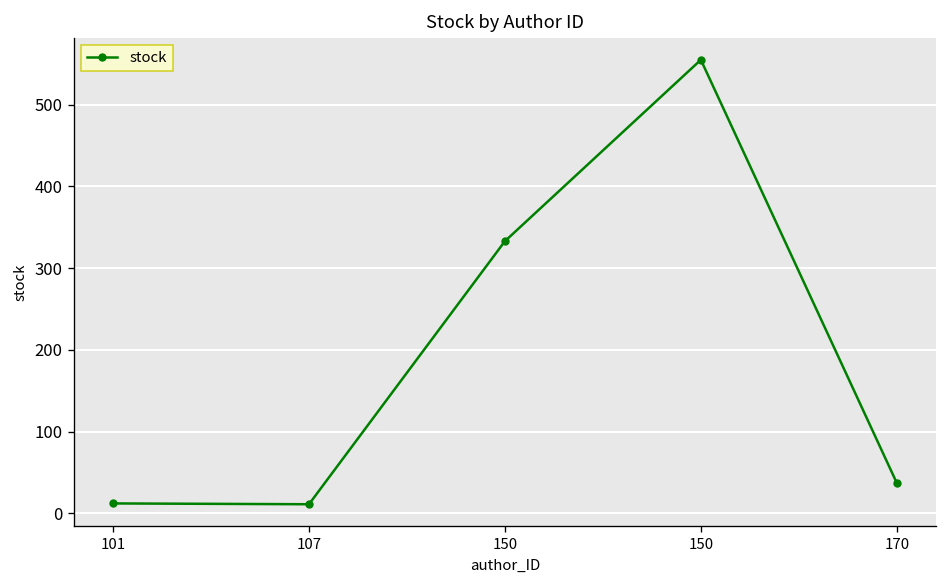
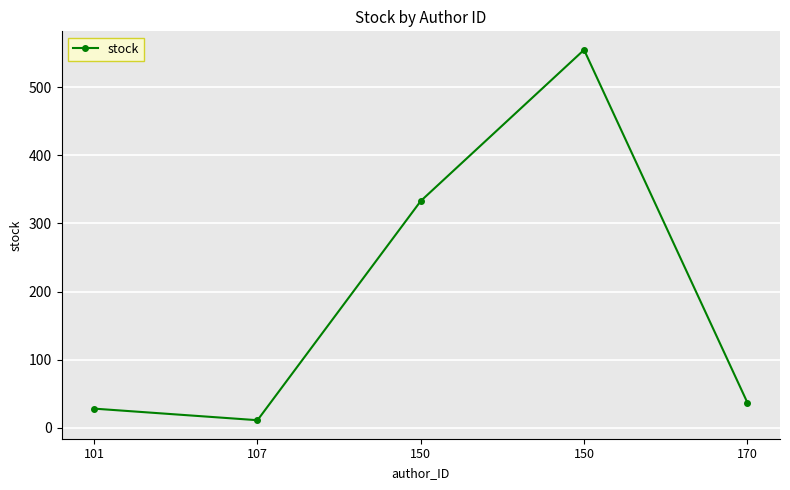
101: 10 -> 30
